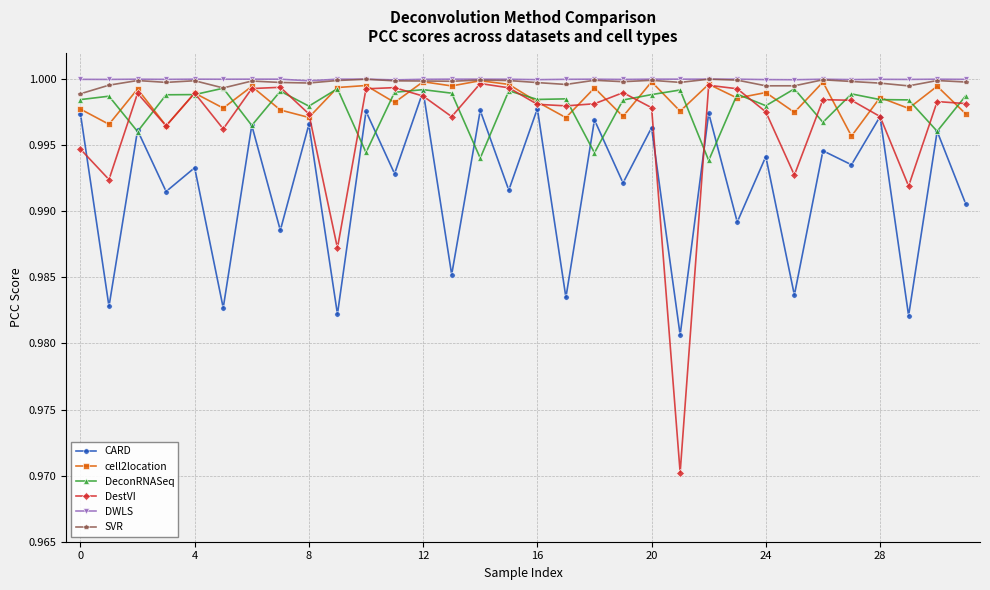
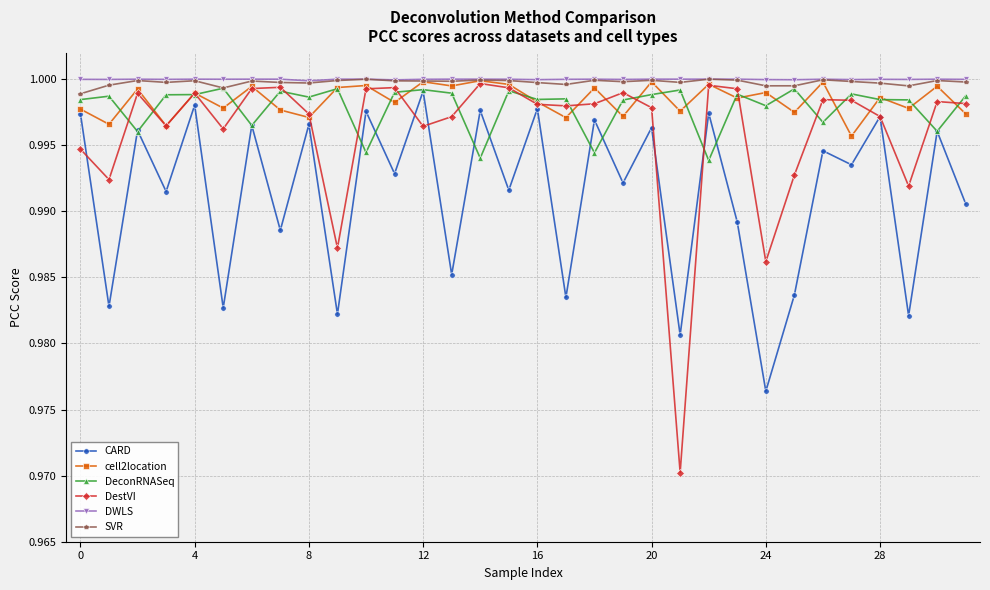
CARD, 4: 0.9933 -> 0.9980
DeconRNASeq, 8: 0.9980 -> 0.9986
DestVI, 12: 0.9987 -> 0.9964
CARD, 24: 0.9941 -> 0.9764
DestVI, 24: 0.9975 -> 0.9862
